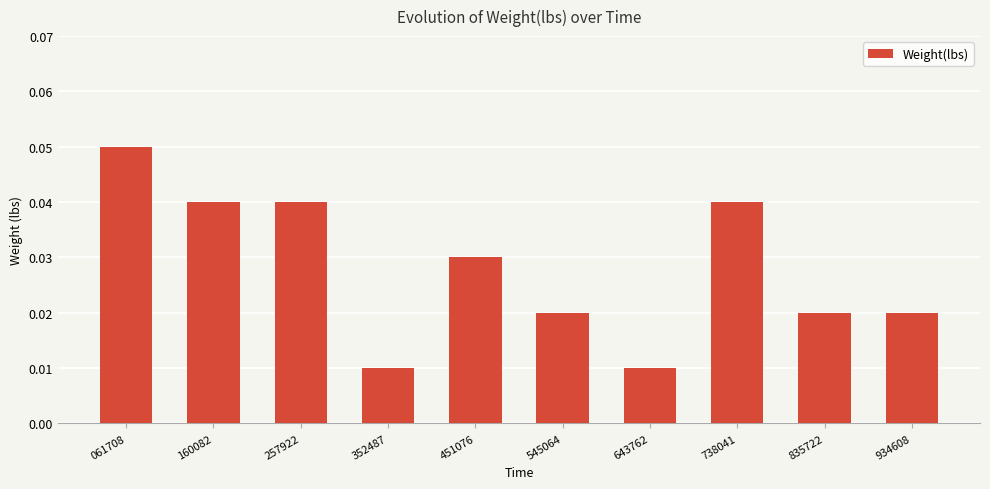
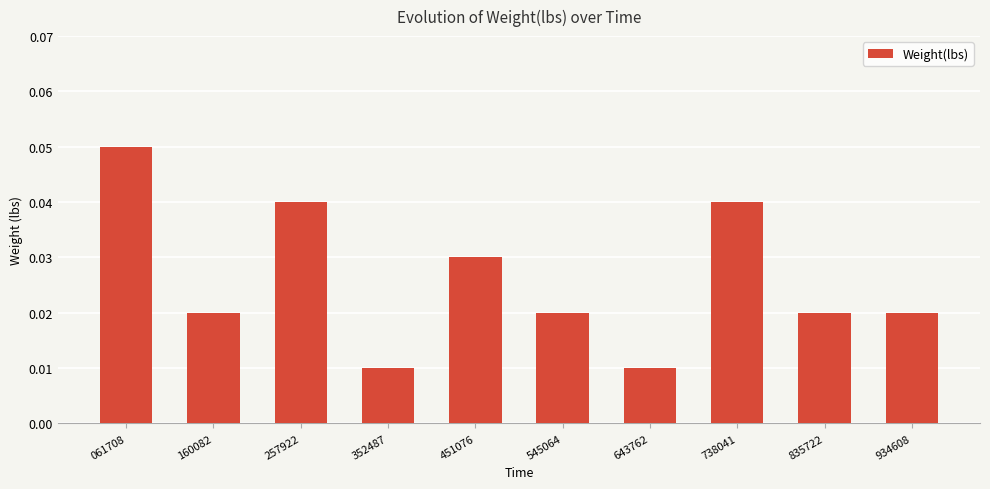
160082: 0.04 -> 0.02
